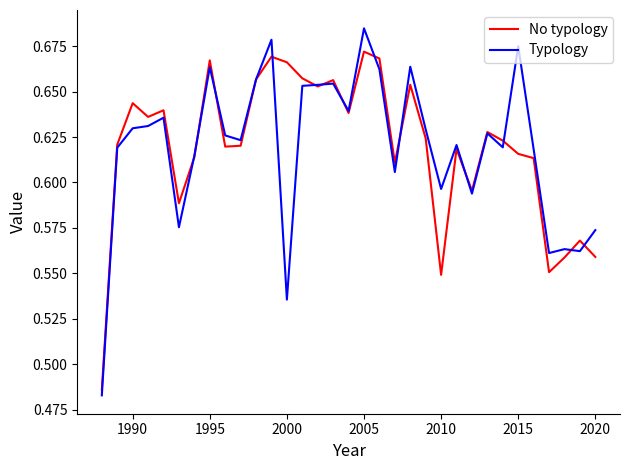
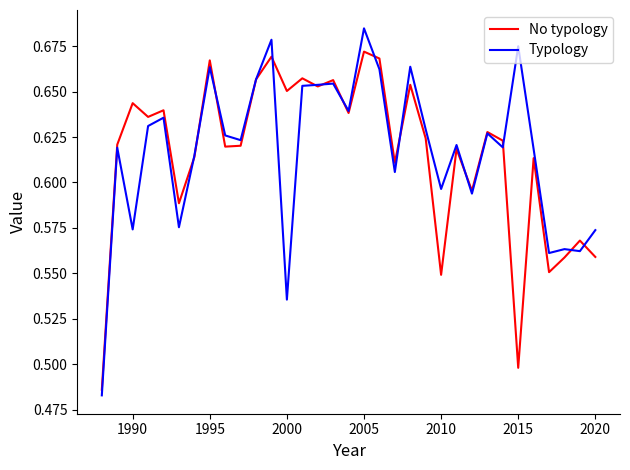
Typology, 1990: 0.630 -> 0.574
No typology, 2000: 0.666 -> 0.650
No typology, 2015: 0.616 -> 0.498
